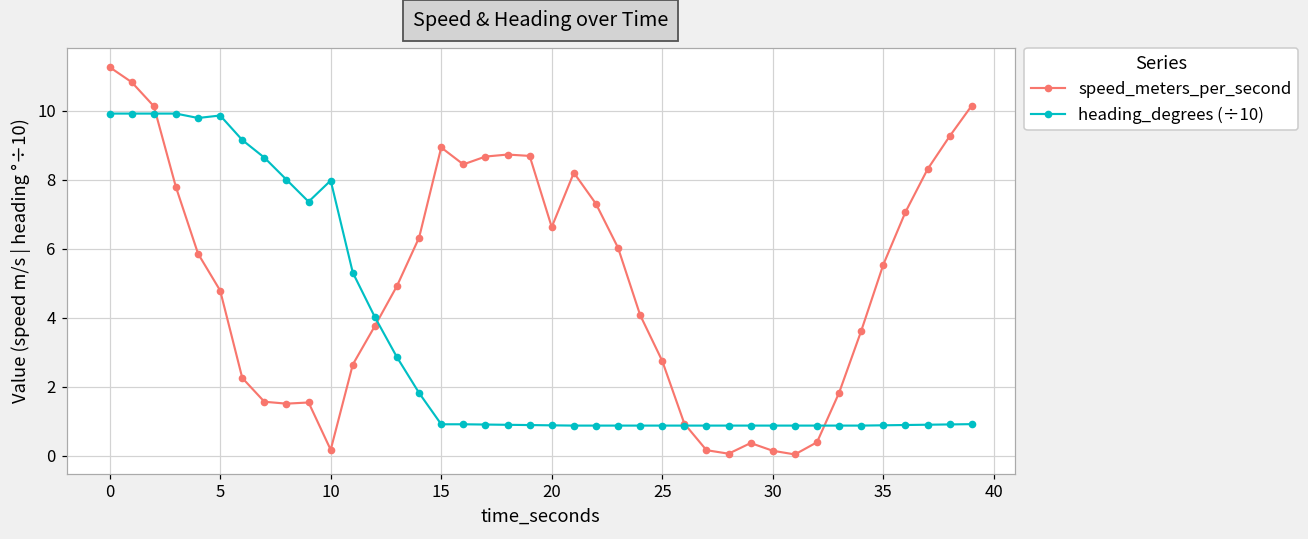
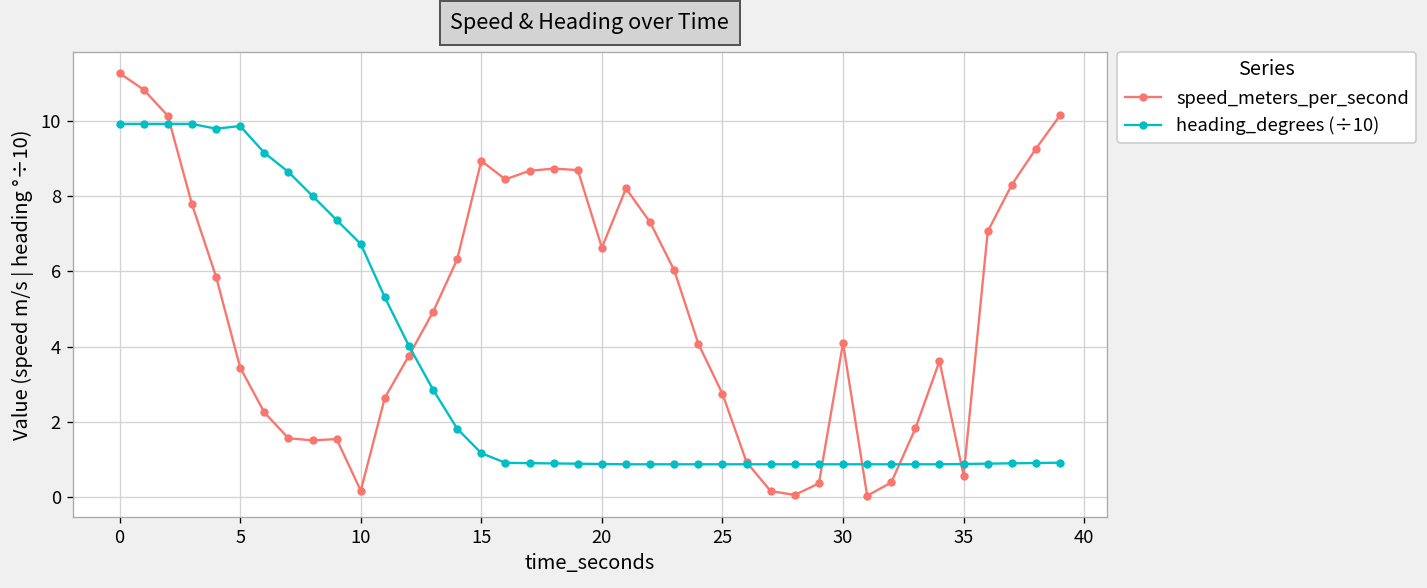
speed_meters_per_second, 5: 4.8 -> 3.4
heading_degrees (÷10), 10: 8.0 -> 6.7
heading_degrees (÷10), 15: 0.9 -> 1.2
speed_meters_per_second, 30: 0.1 -> 4.1
speed_meters_per_second, 35: 5.5 -> 0.6
